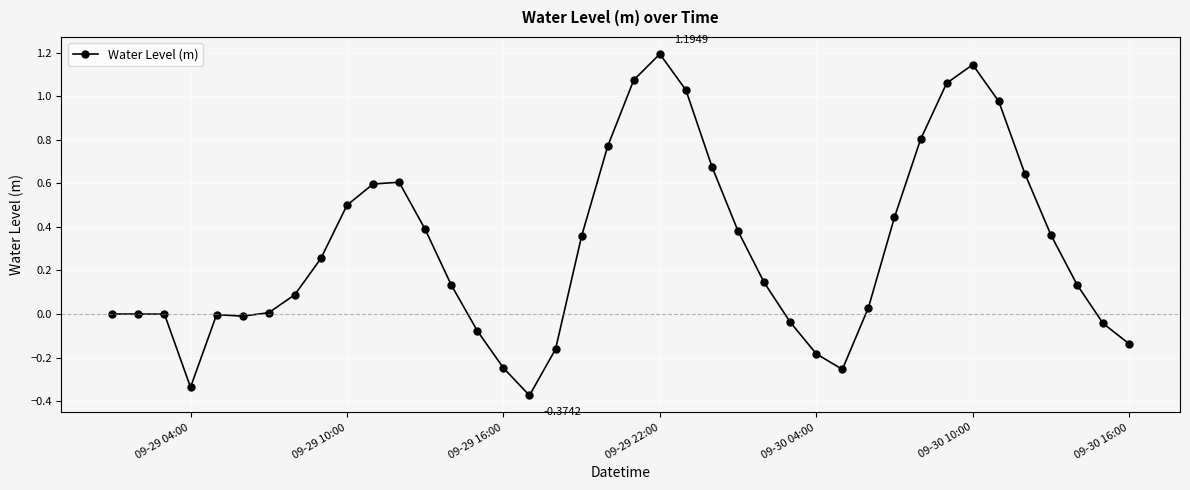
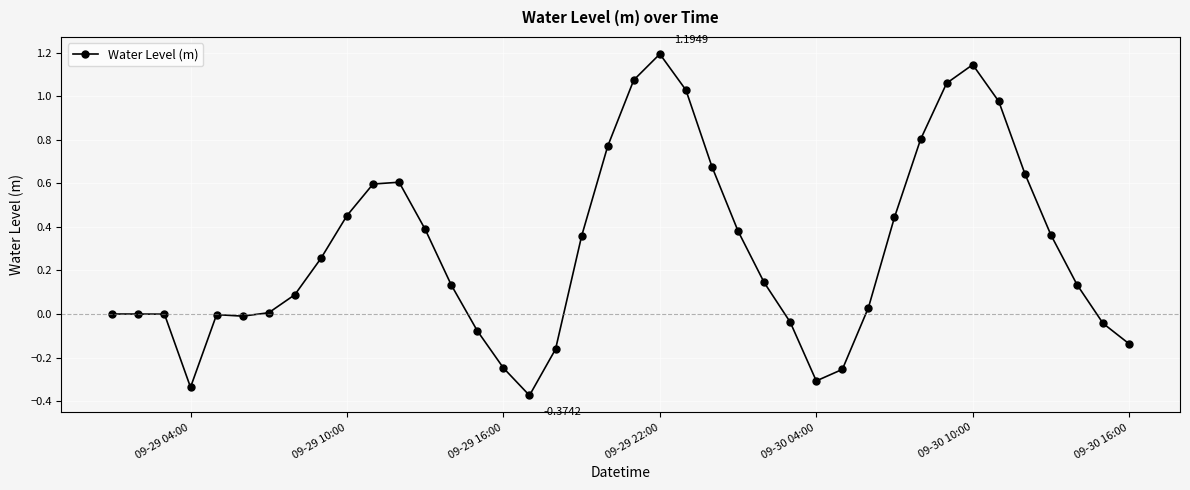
09-29 10:00: 0.50 -> 0.45
09-30 04:00: -0.18 -> -0.31
